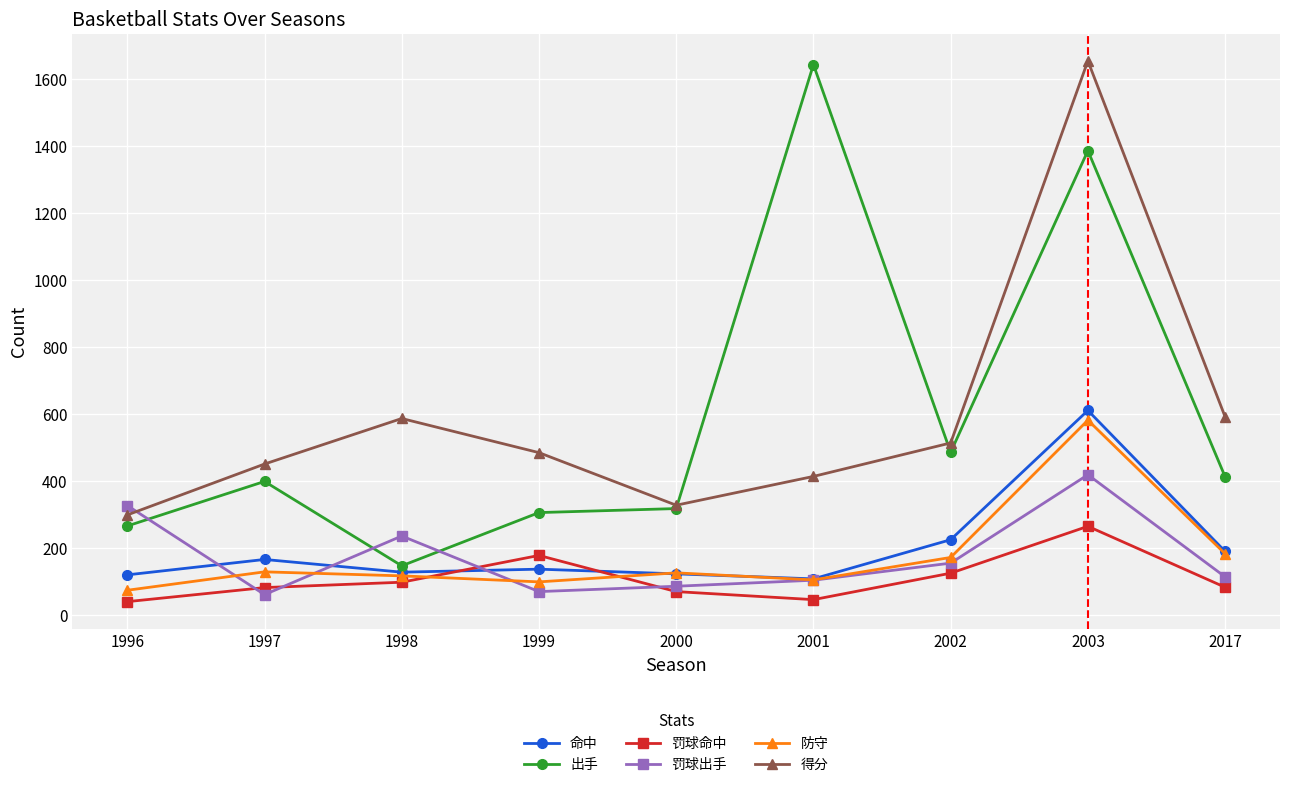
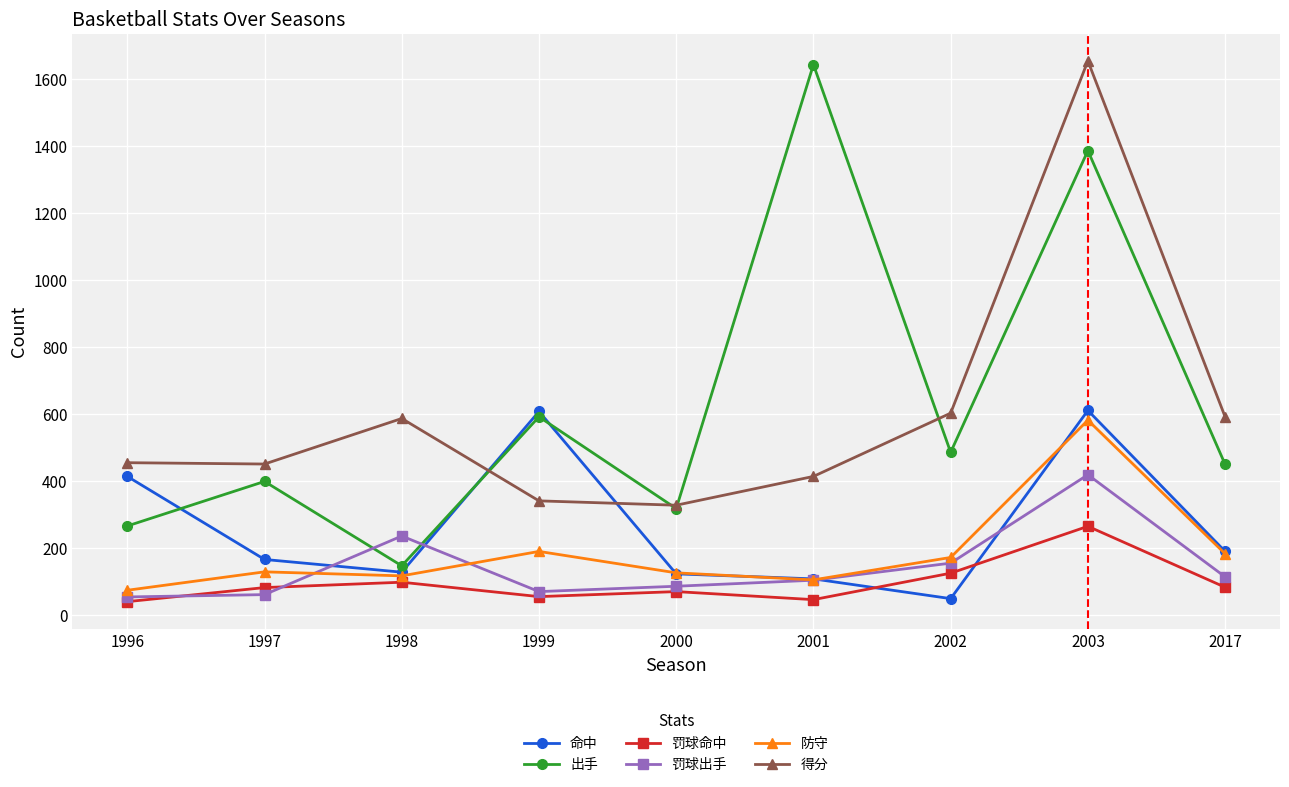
命中, 1996: 120 -> 410
罚球出手, 1996: 330 -> 50
得分, 1996: 300 -> 460
命中, 1999: 140 -> 610
出手, 1999: 310 -> 590
罚球命中, 1999: 180 -> 60
防守, 1999: 100 -> 190
得分, 1999: 490 -> 340
命中, 2002: 230 -> 50
得分, 2002: 510 -> 600
出手, 2017: 410 -> 450
